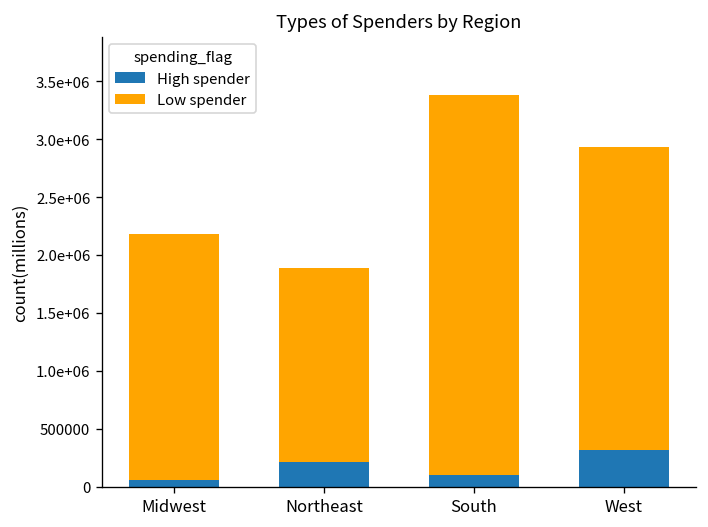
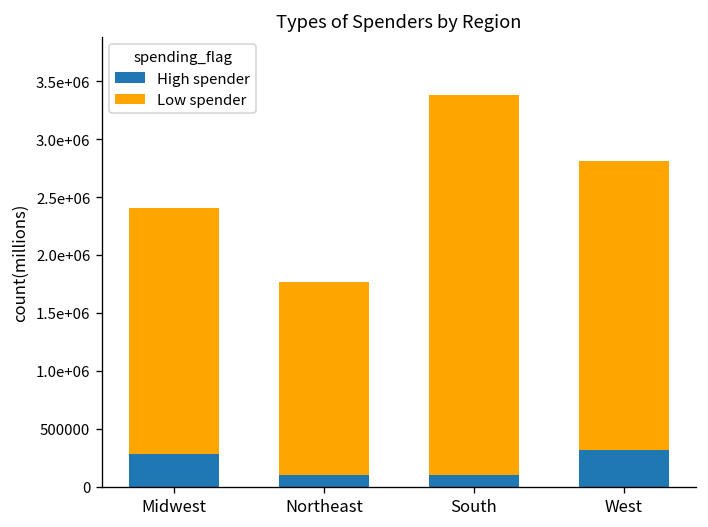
High spender, Midwest: 100000 -> 300000
High spender, Northeast: 200000 -> 100000
Low spender, West: 2600000 -> 2500000
